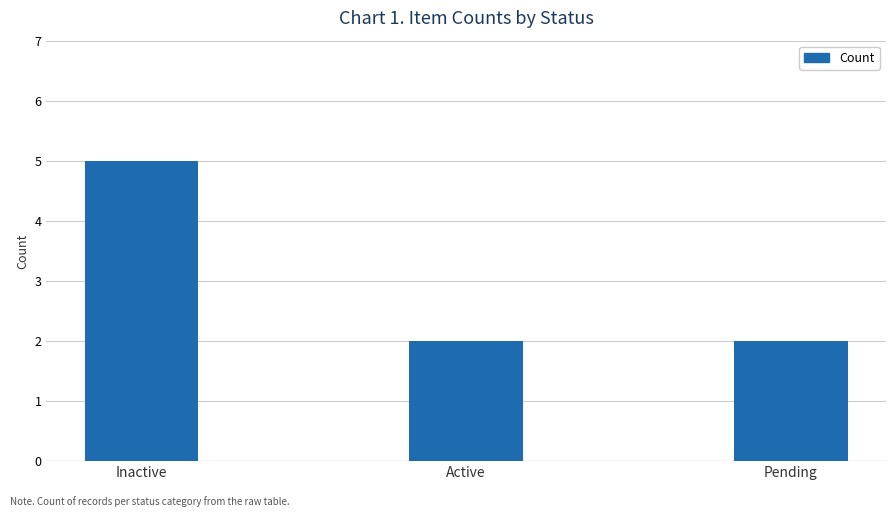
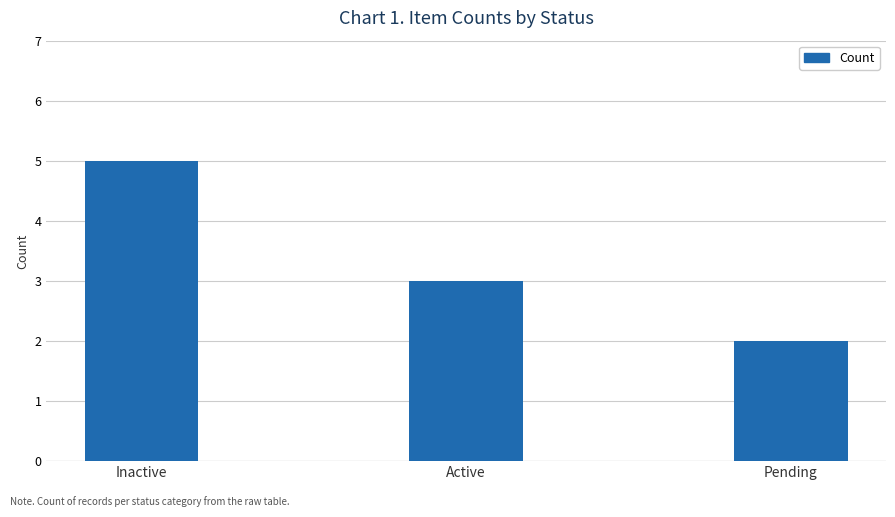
Active: 2 -> 3
